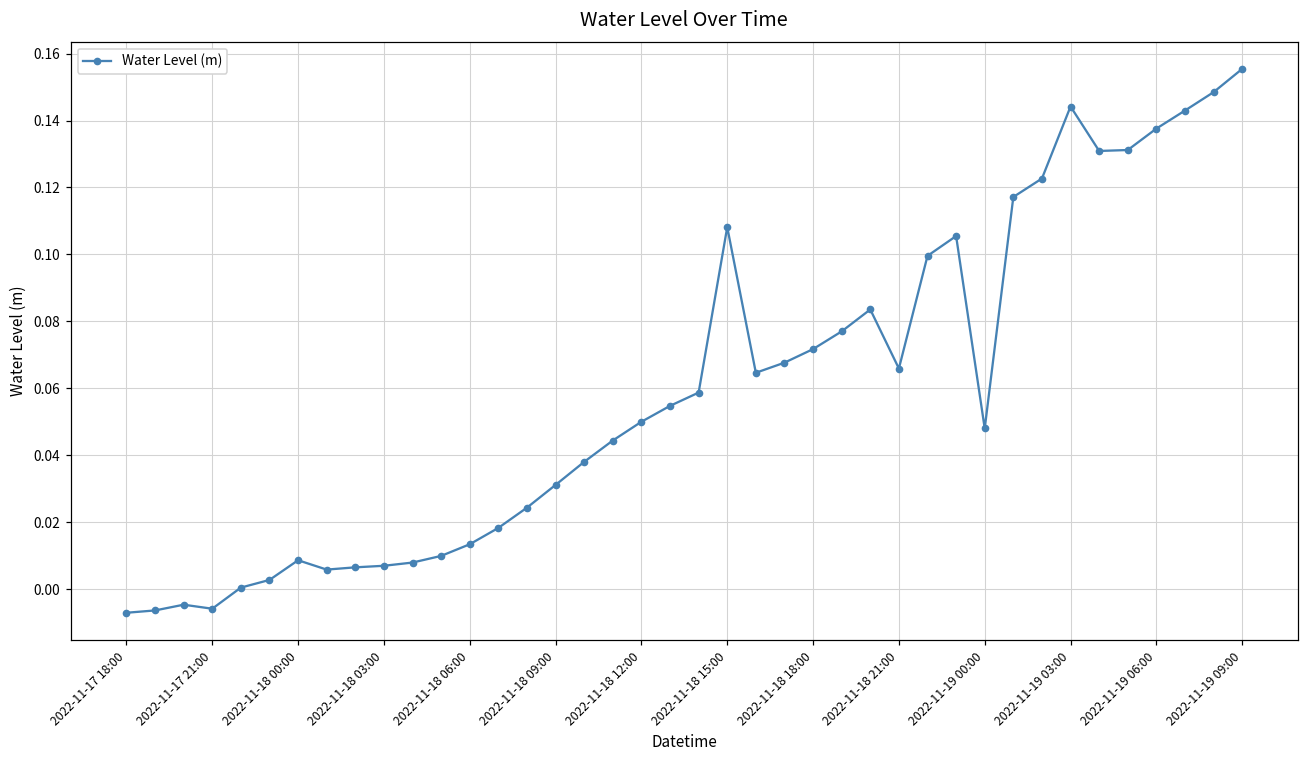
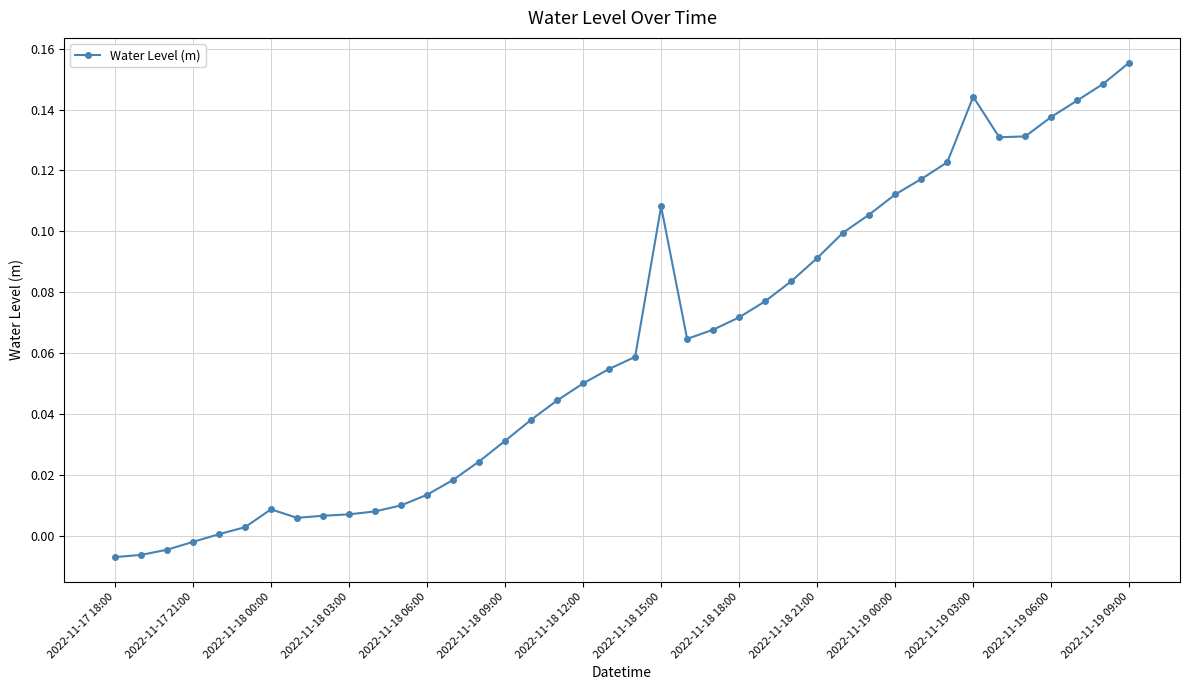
2022-11-17 21:00: -0.006 -> -0.002
2022-11-18 21:00: 0.066 -> 0.091
2022-11-19 00:00: 0.048 -> 0.112
